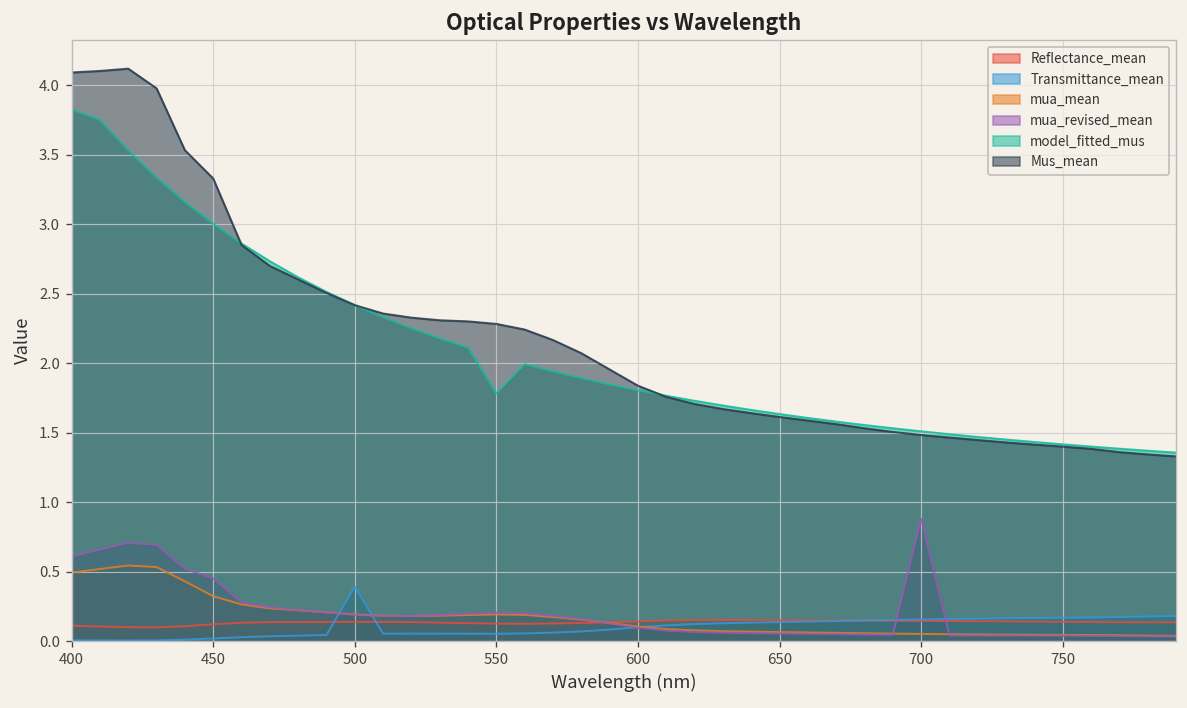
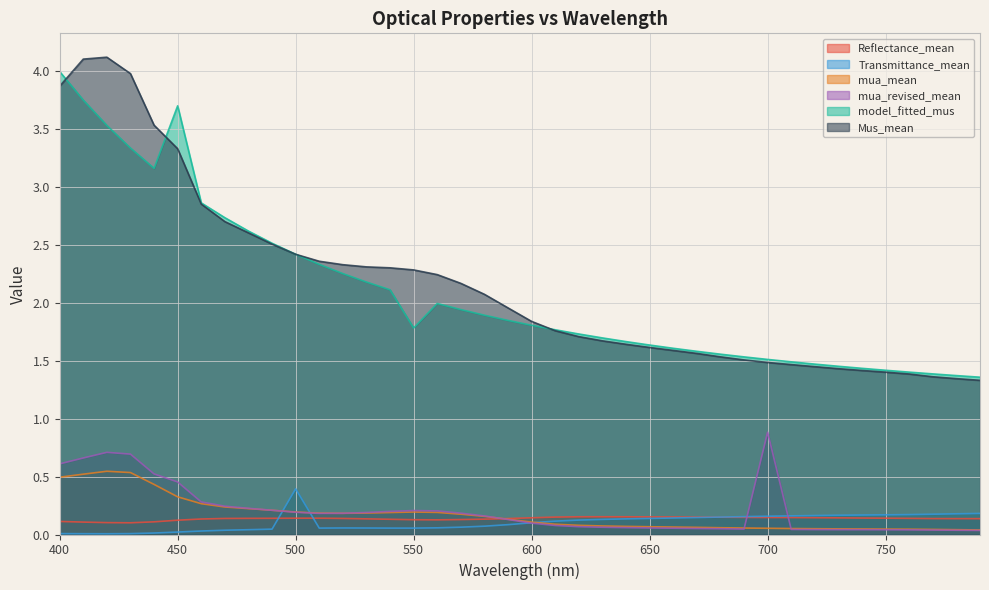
model_fitted_mus, 400: 3.83 -> 4.00
Mus_mean, 400: 4.09 -> 3.87
model_fitted_mus, 450: 3.00 -> 3.70
